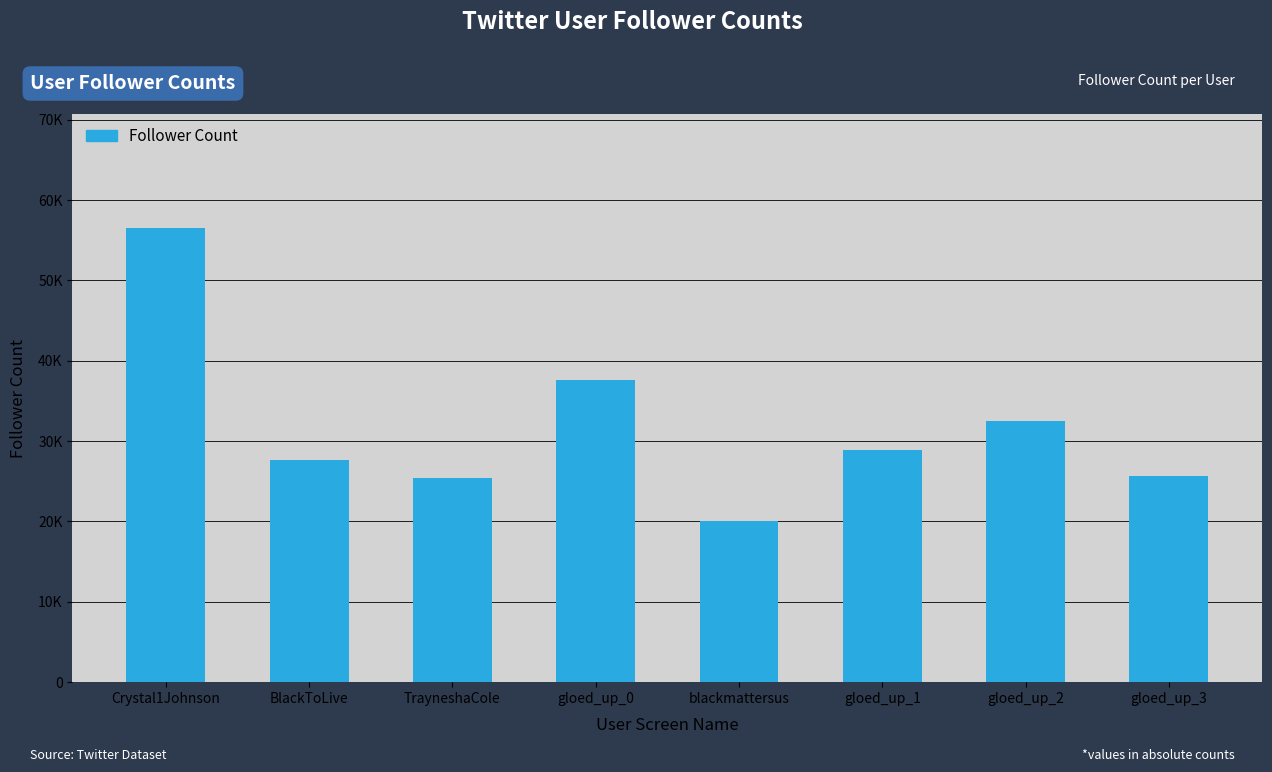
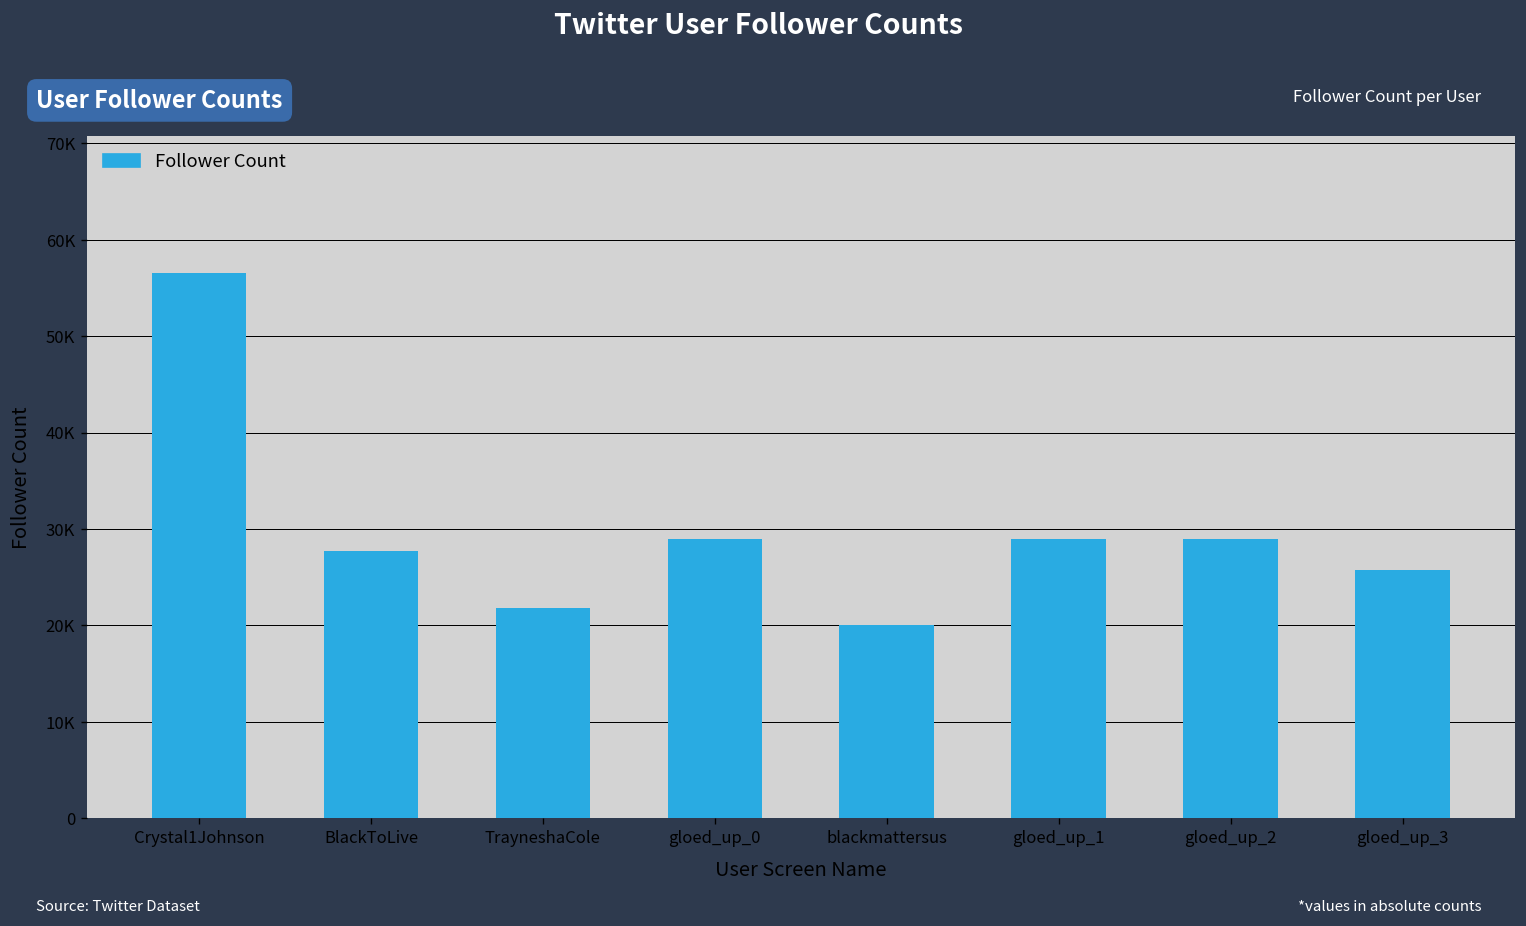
TrayneshaCole: 25000 -> 22000
gloed_up_0: 38000 -> 29000
gloed_up_2: 32000 -> 29000
